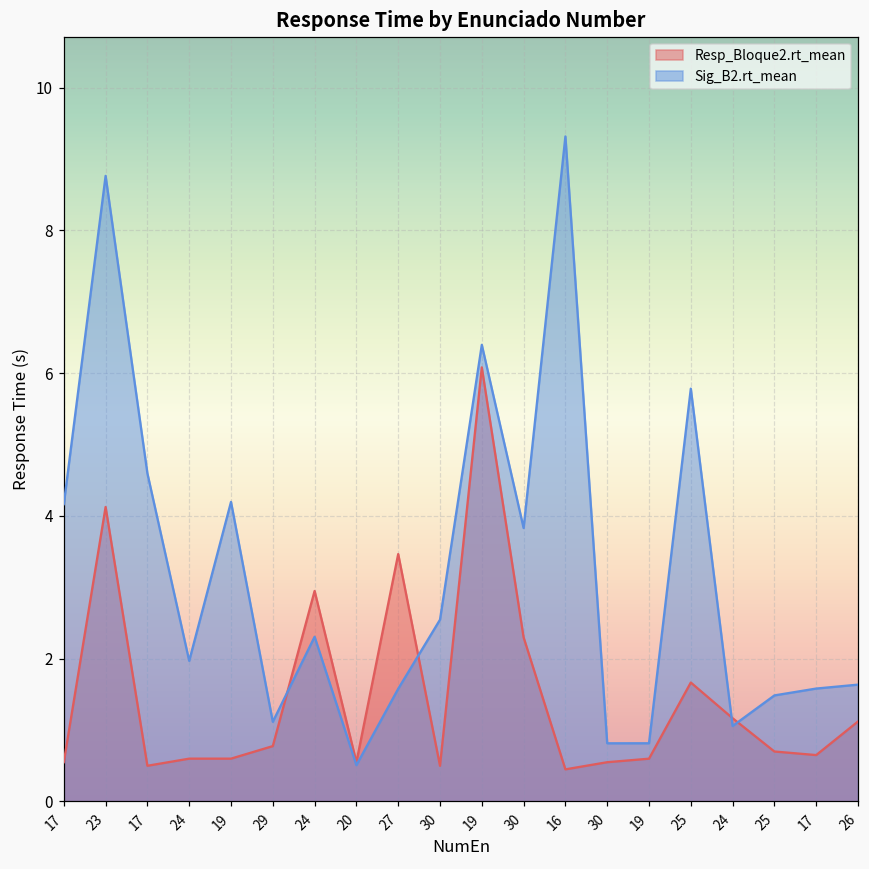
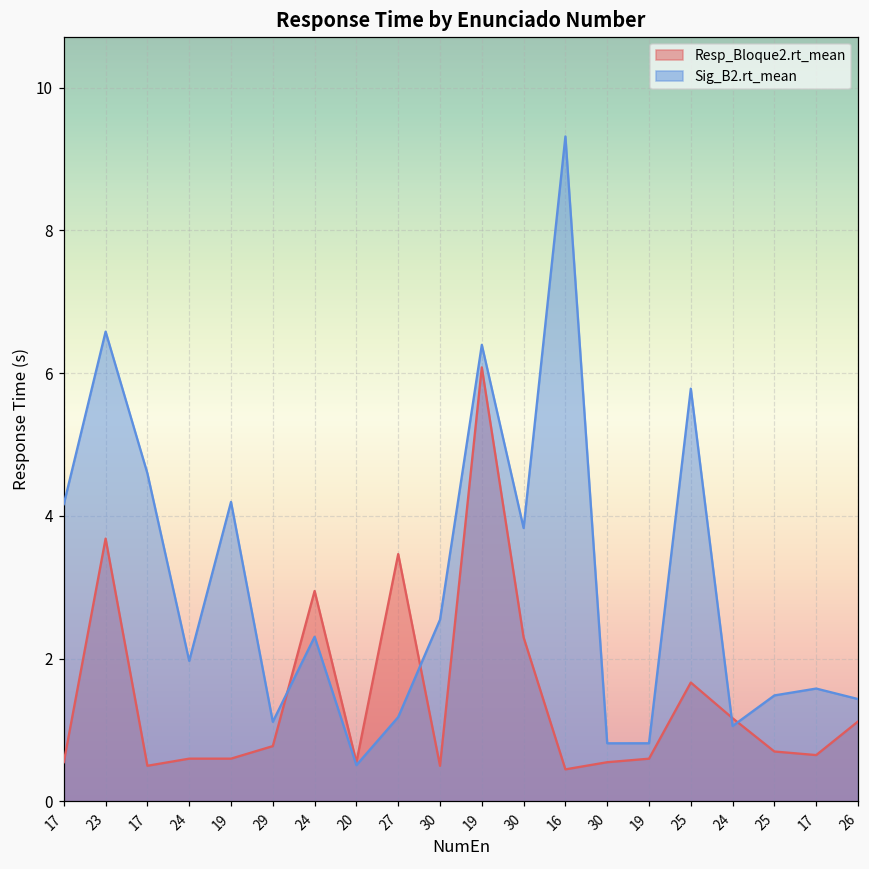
Resp_Bloque2.rt_mean, 23: 4.1 -> 3.7
Sig_B2.rt_mean, 23: 8.8 -> 6.6
Sig_B2.rt_mean, 27: 1.6 -> 1.2
Sig_B2.rt_mean, 26: 1.6 -> 1.4
